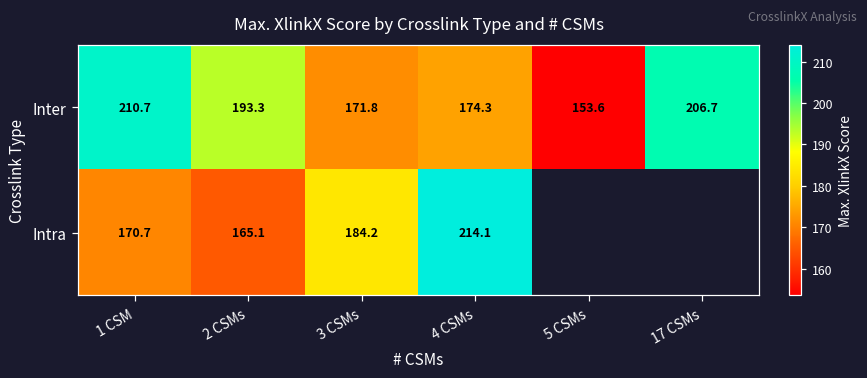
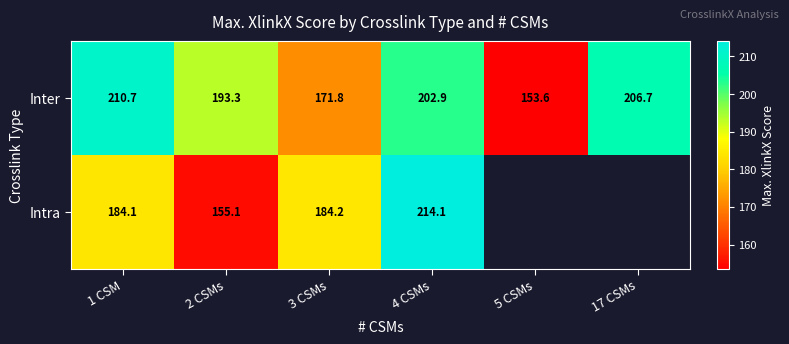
Inter, 4 CSMs: 174.3 -> 202.9
Intra, 1 CSM: 170.7 -> 184.1
Intra, 2 CSMs: 165.1 -> 155.1
